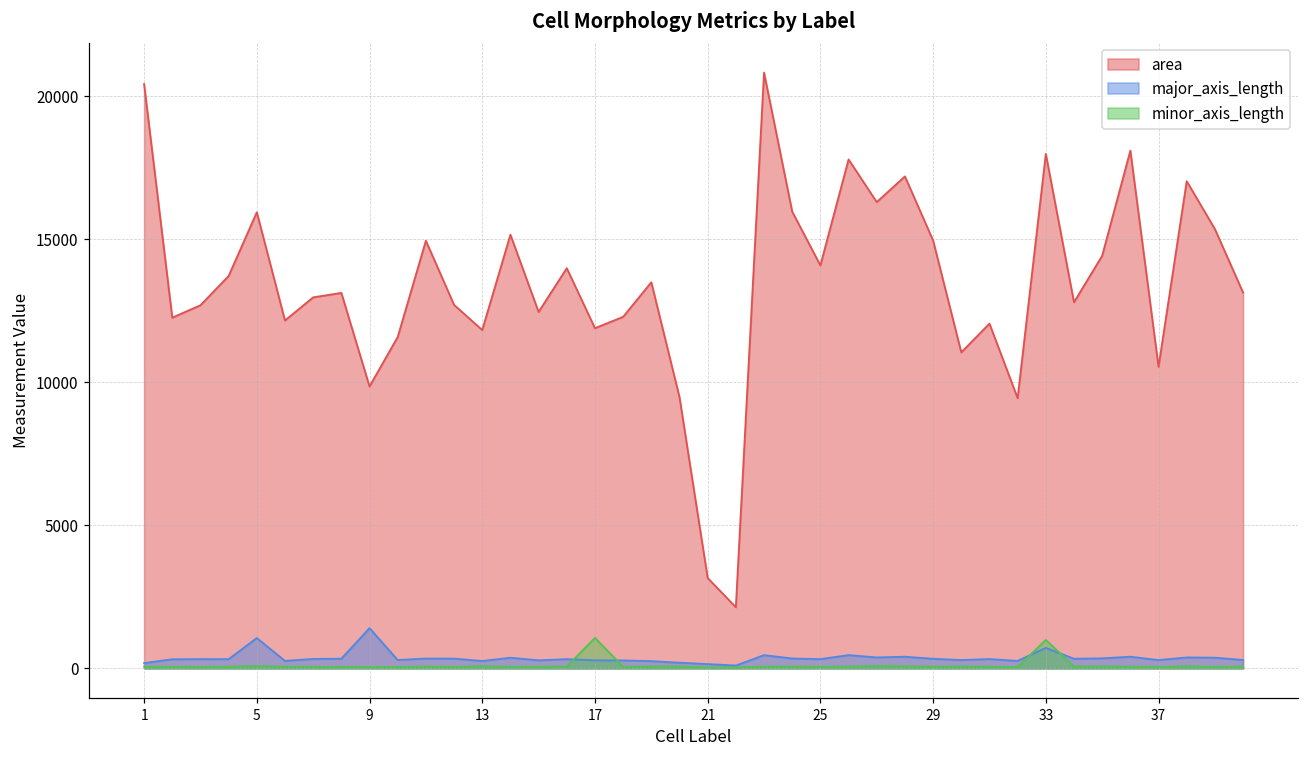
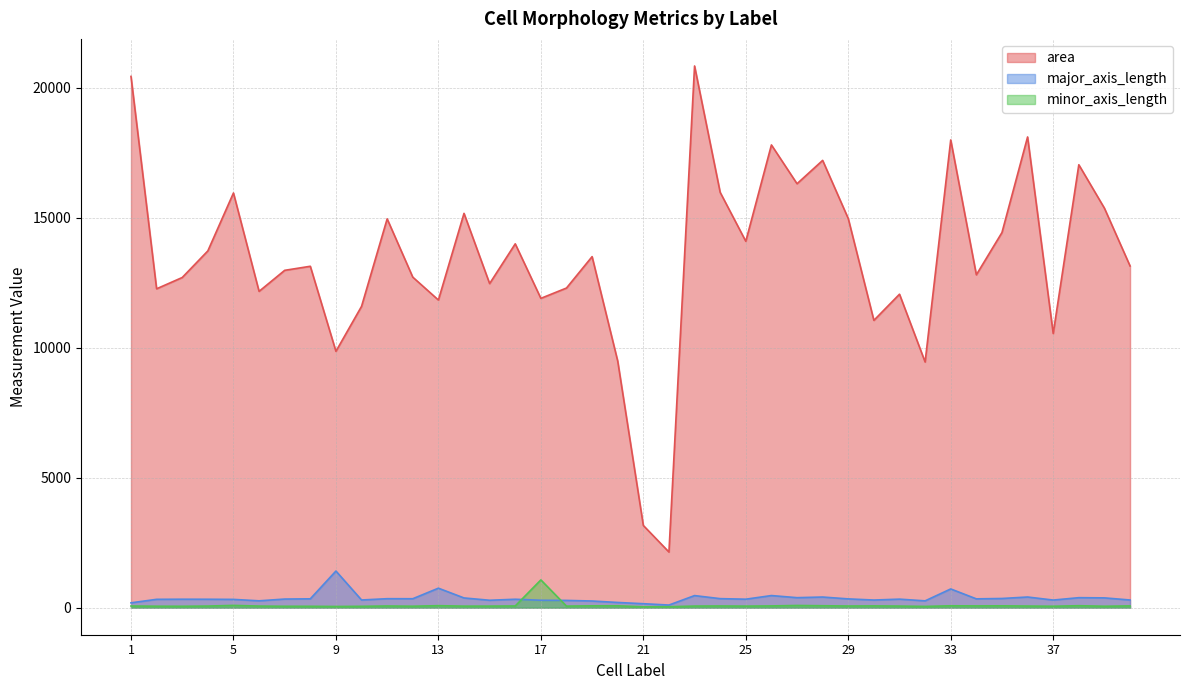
major_axis_length, 5: 1100 -> 300
major_axis_length, 13: 300 -> 700
minor_axis_length, 33: 1000 -> 100
